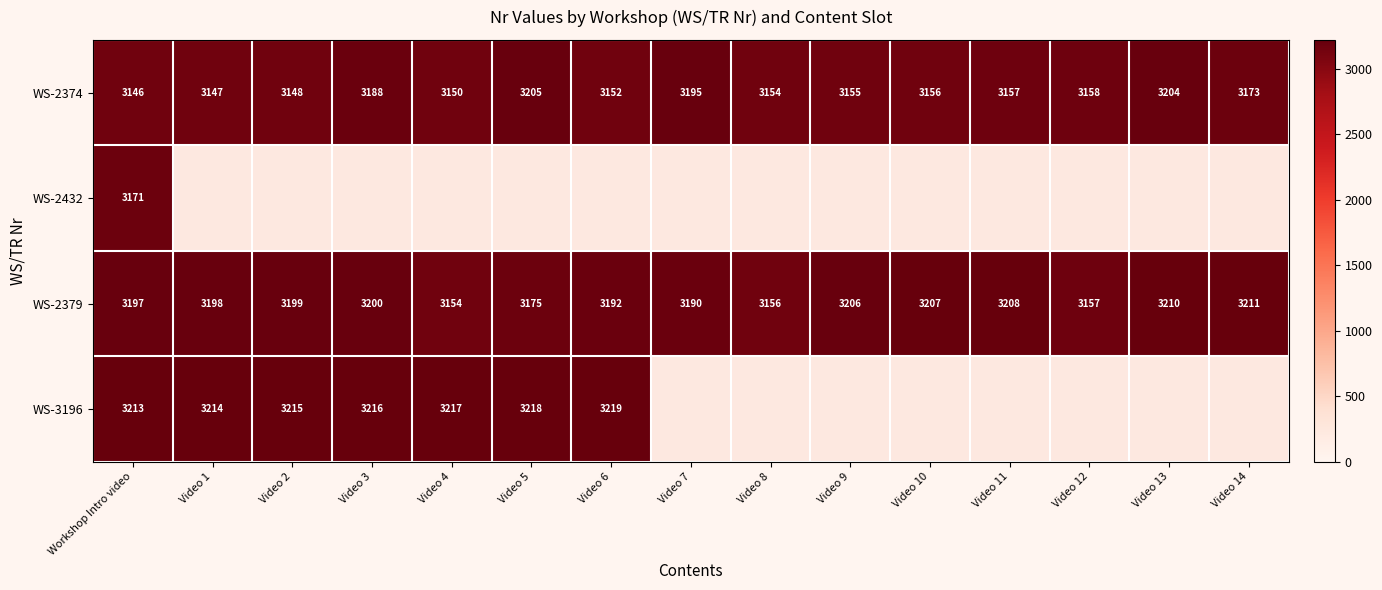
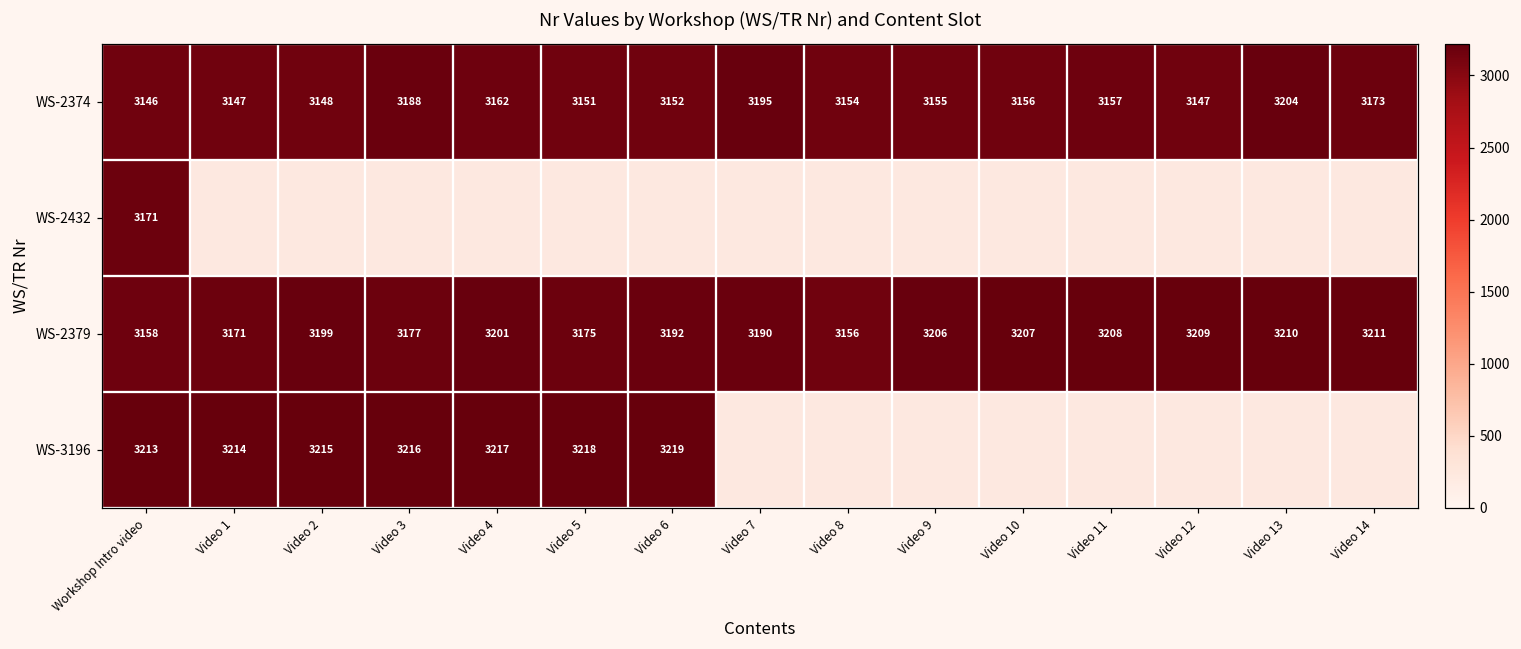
WS-2374, Video 4: 3150 -> 3162
WS-2374, Video 5: 3205 -> 3151
WS-2374, Video 12: 3158 -> 3147
WS-2379, Workshop Intro video: 3197 -> 3158
WS-2379, Video 1: 3198 -> 3171
WS-2379, Video 3: 3200 -> 3177
WS-2379, Video 4: 3154 -> 3201
WS-2379, Video 12: 3157 -> 3209
